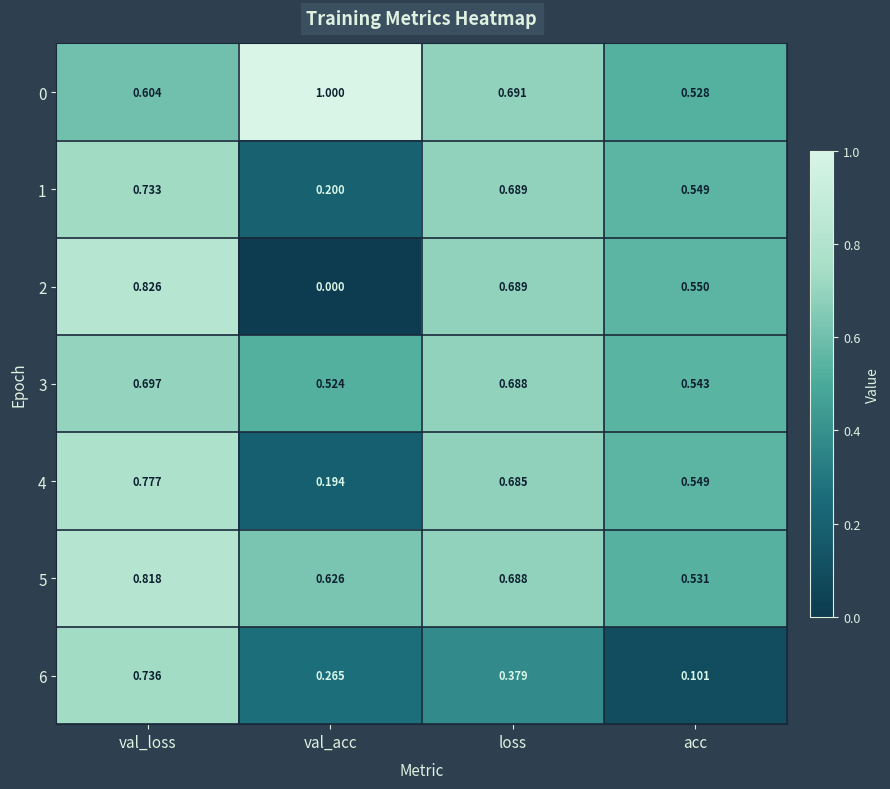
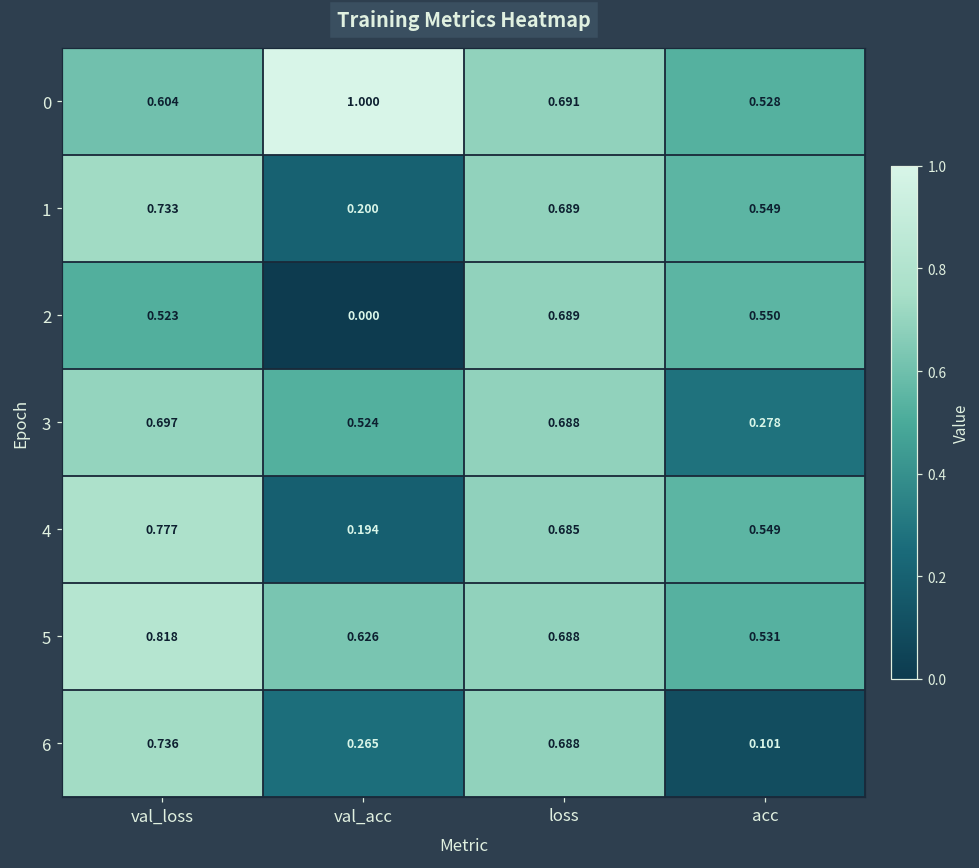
2, val_loss: 0.826 -> 0.523
3, acc: 0.543 -> 0.278
6, loss: 0.379 -> 0.688
